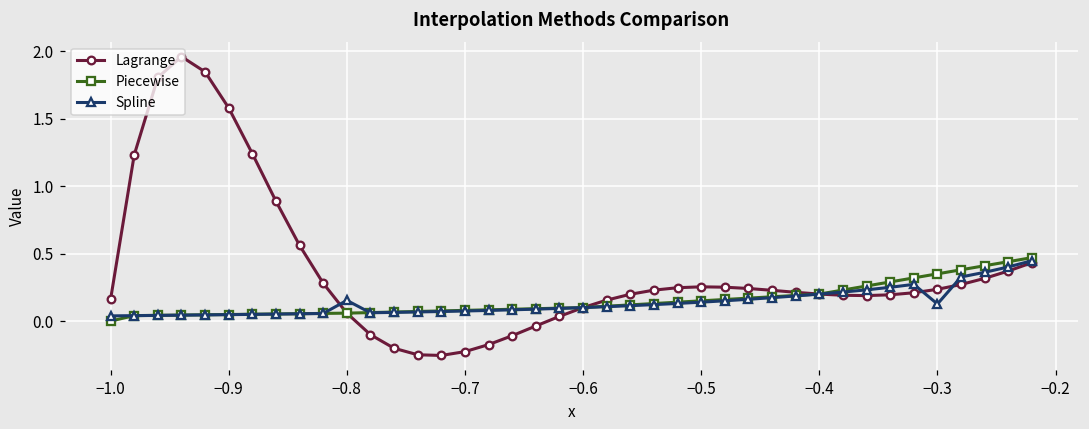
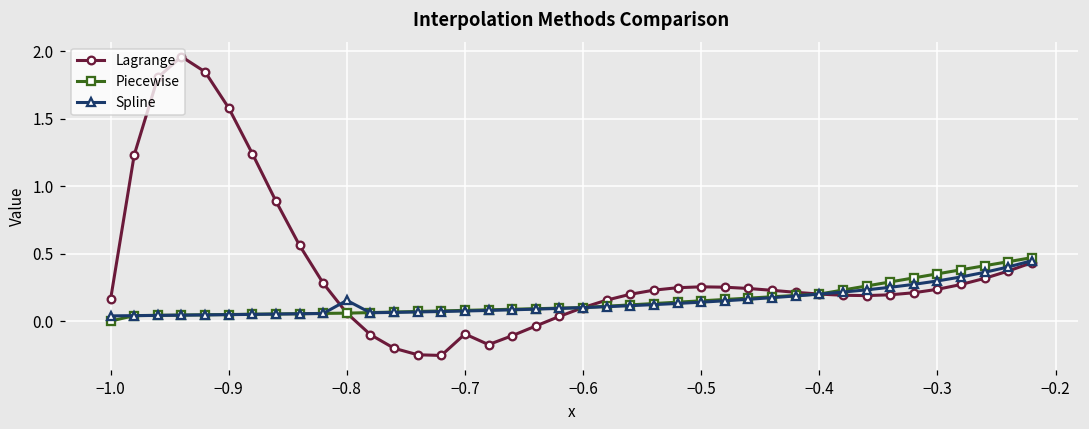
Lagrange, −0.7: -0.23 -> -0.10
Spline, −0.3: 0.13 -> 0.30
